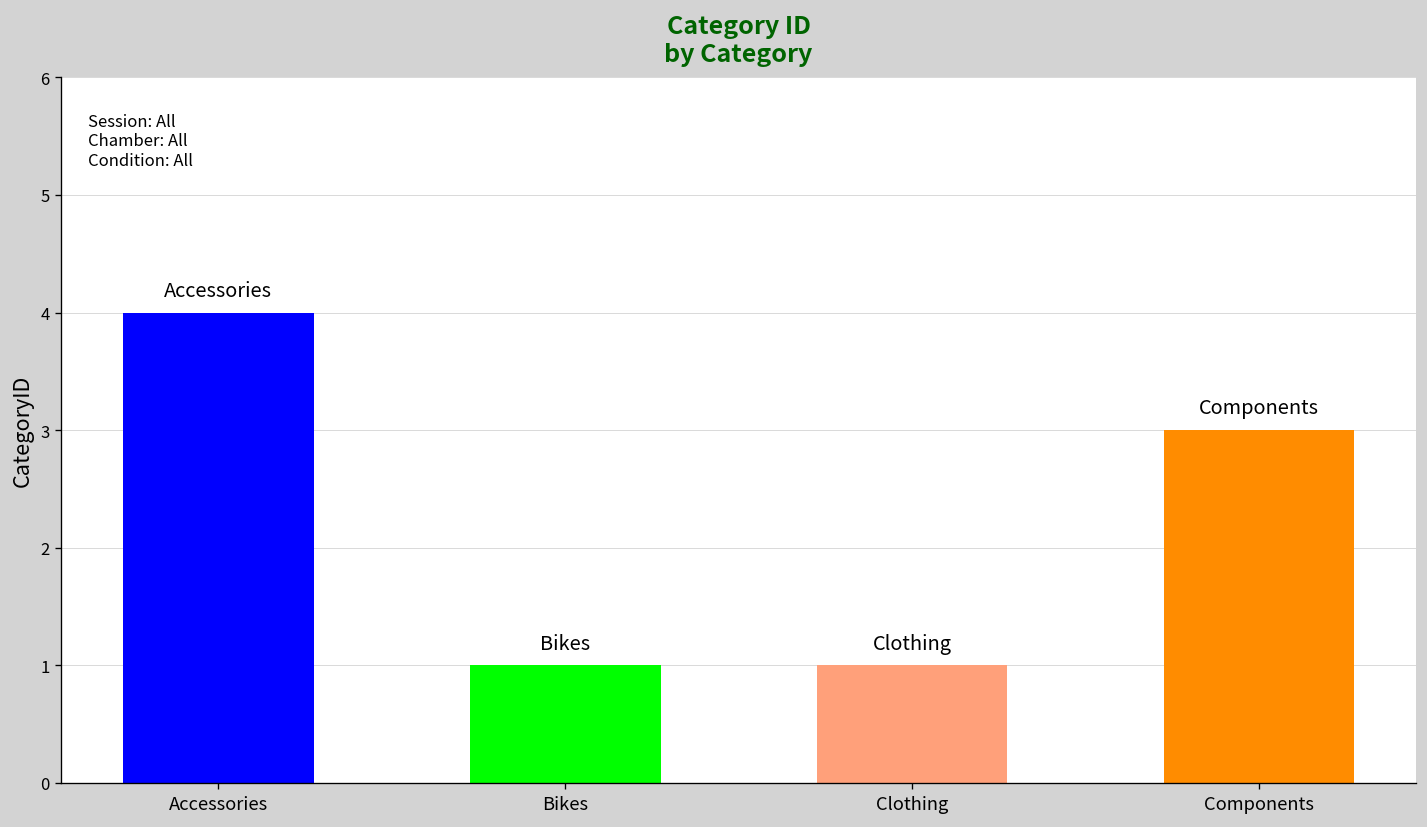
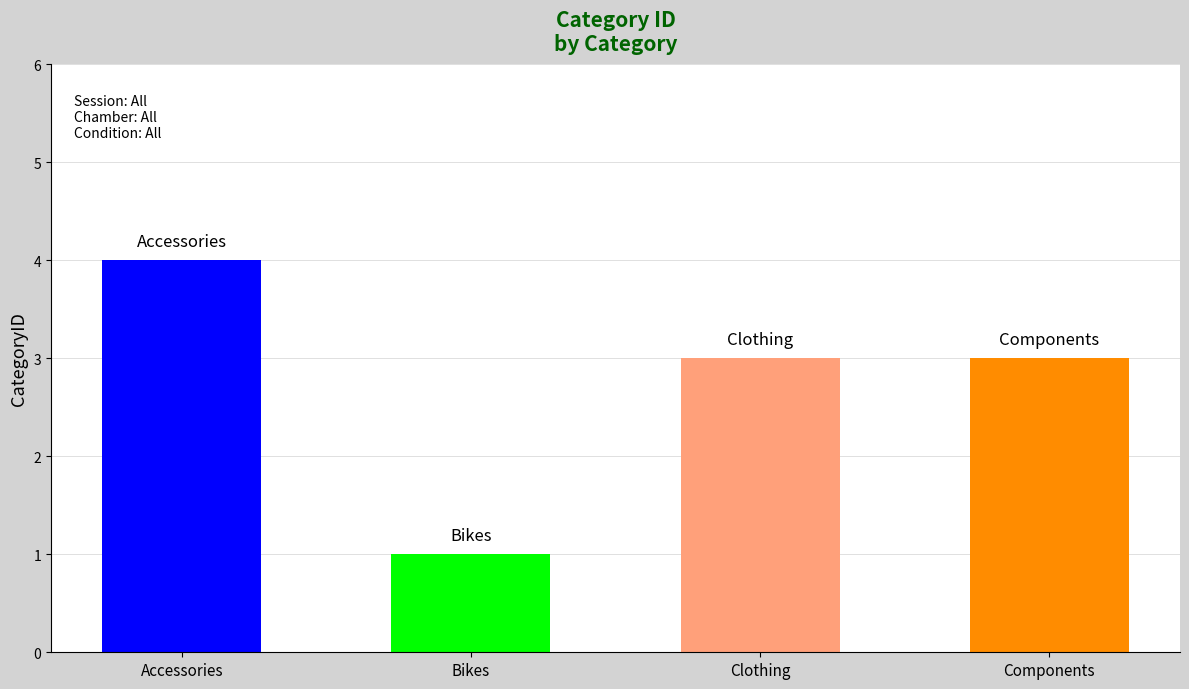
Clothing: 1 -> 3
